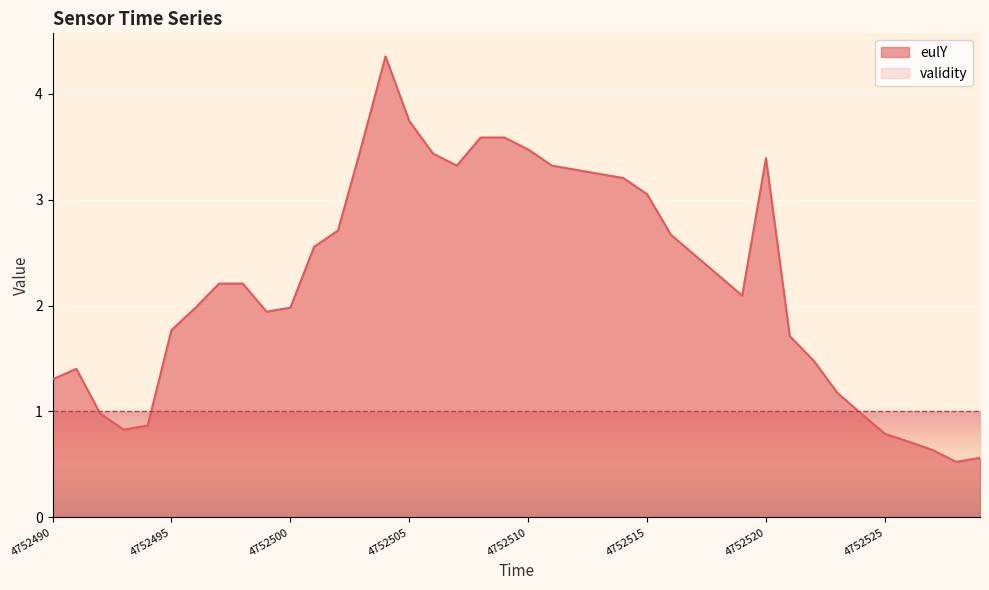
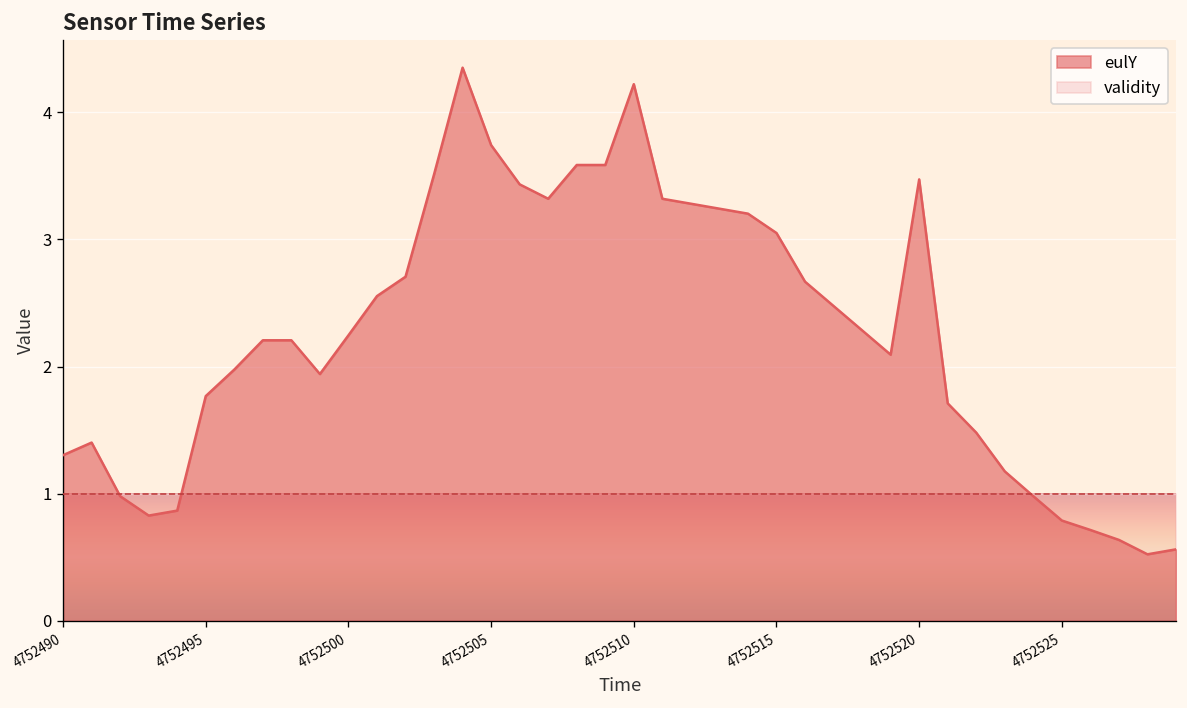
eulY, 4752500: 1.98 -> 2.25
eulY, 4752510: 3.47 -> 4.22
eulY, 4752520: 3.39 -> 3.47
